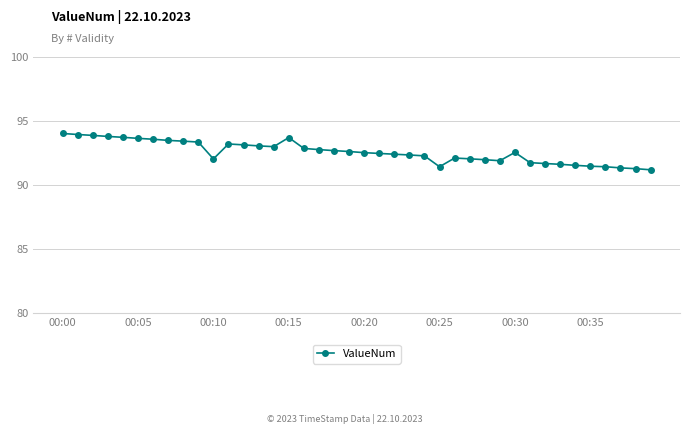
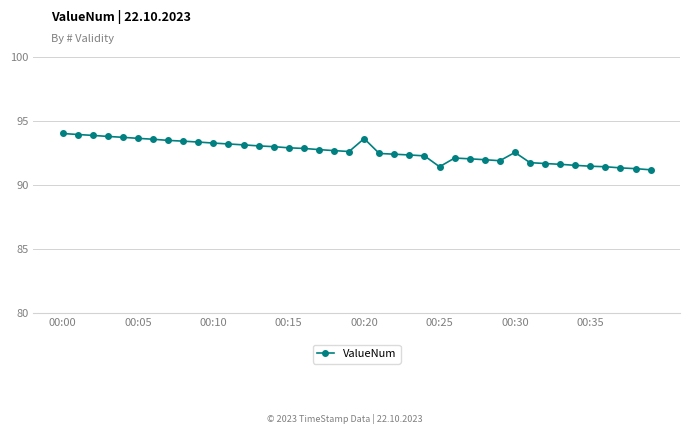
00:10: 92.0 -> 93.3
00:15: 93.7 -> 92.9
00:20: 92.5 -> 93.6
